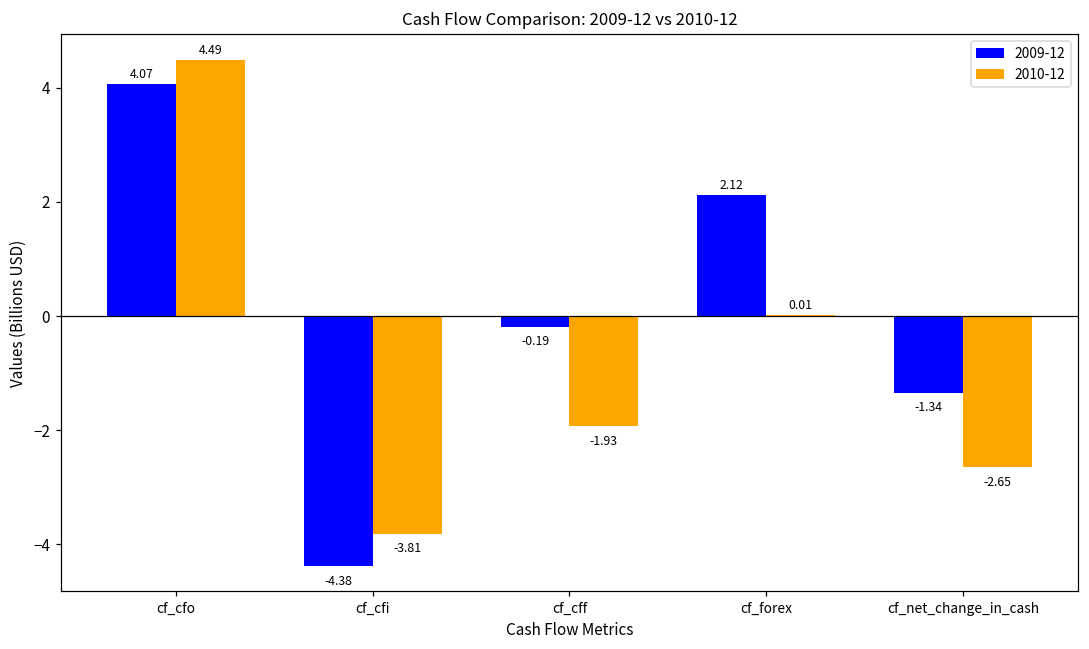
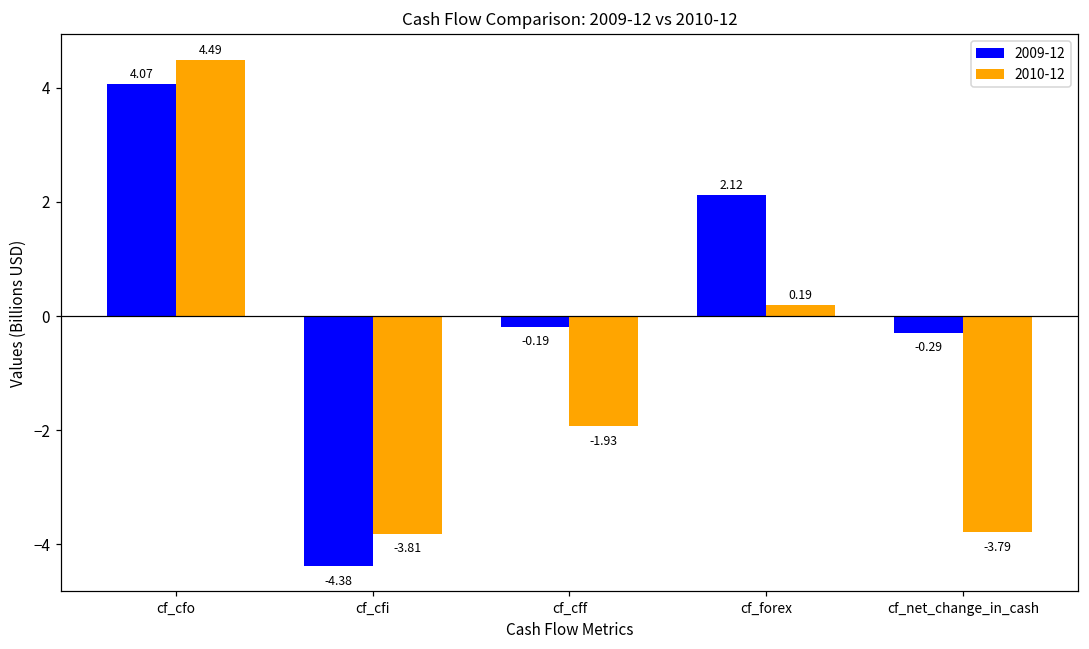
2010-12, cf_forex: 0.01 -> 0.19
2009-12, cf_net_change_in_cash: -1.34 -> -0.29
2010-12, cf_net_change_in_cash: -2.65 -> -3.79
